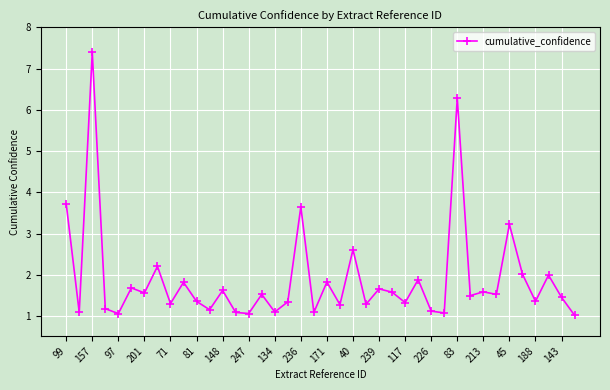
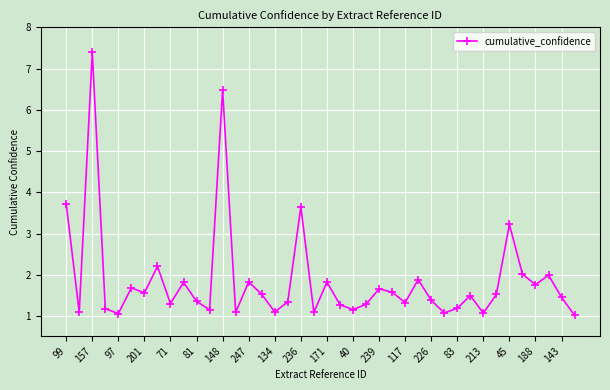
148: 1.6 -> 6.5
247: 1.1 -> 1.8
40: 2.6 -> 1.2
226: 1.1 -> 1.4
83: 6.3 -> 1.2
213: 1.6 -> 1.1
188: 1.4 -> 1.8
